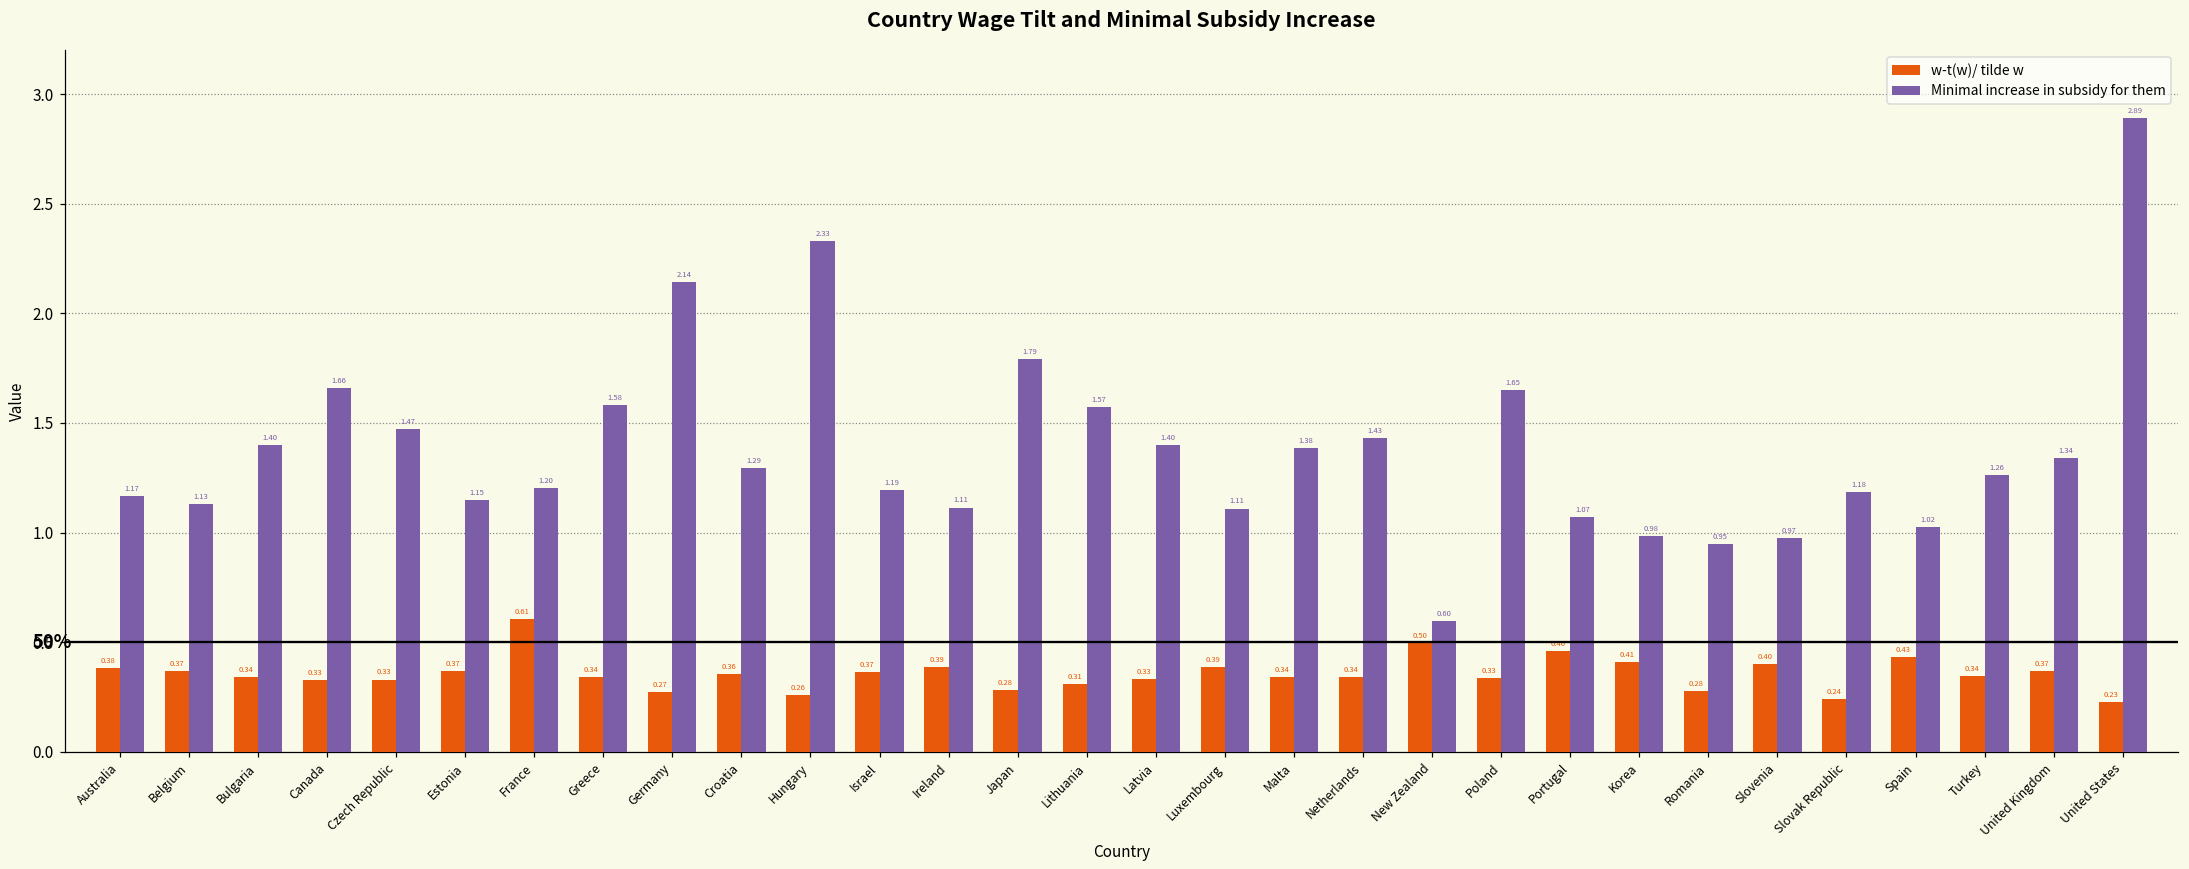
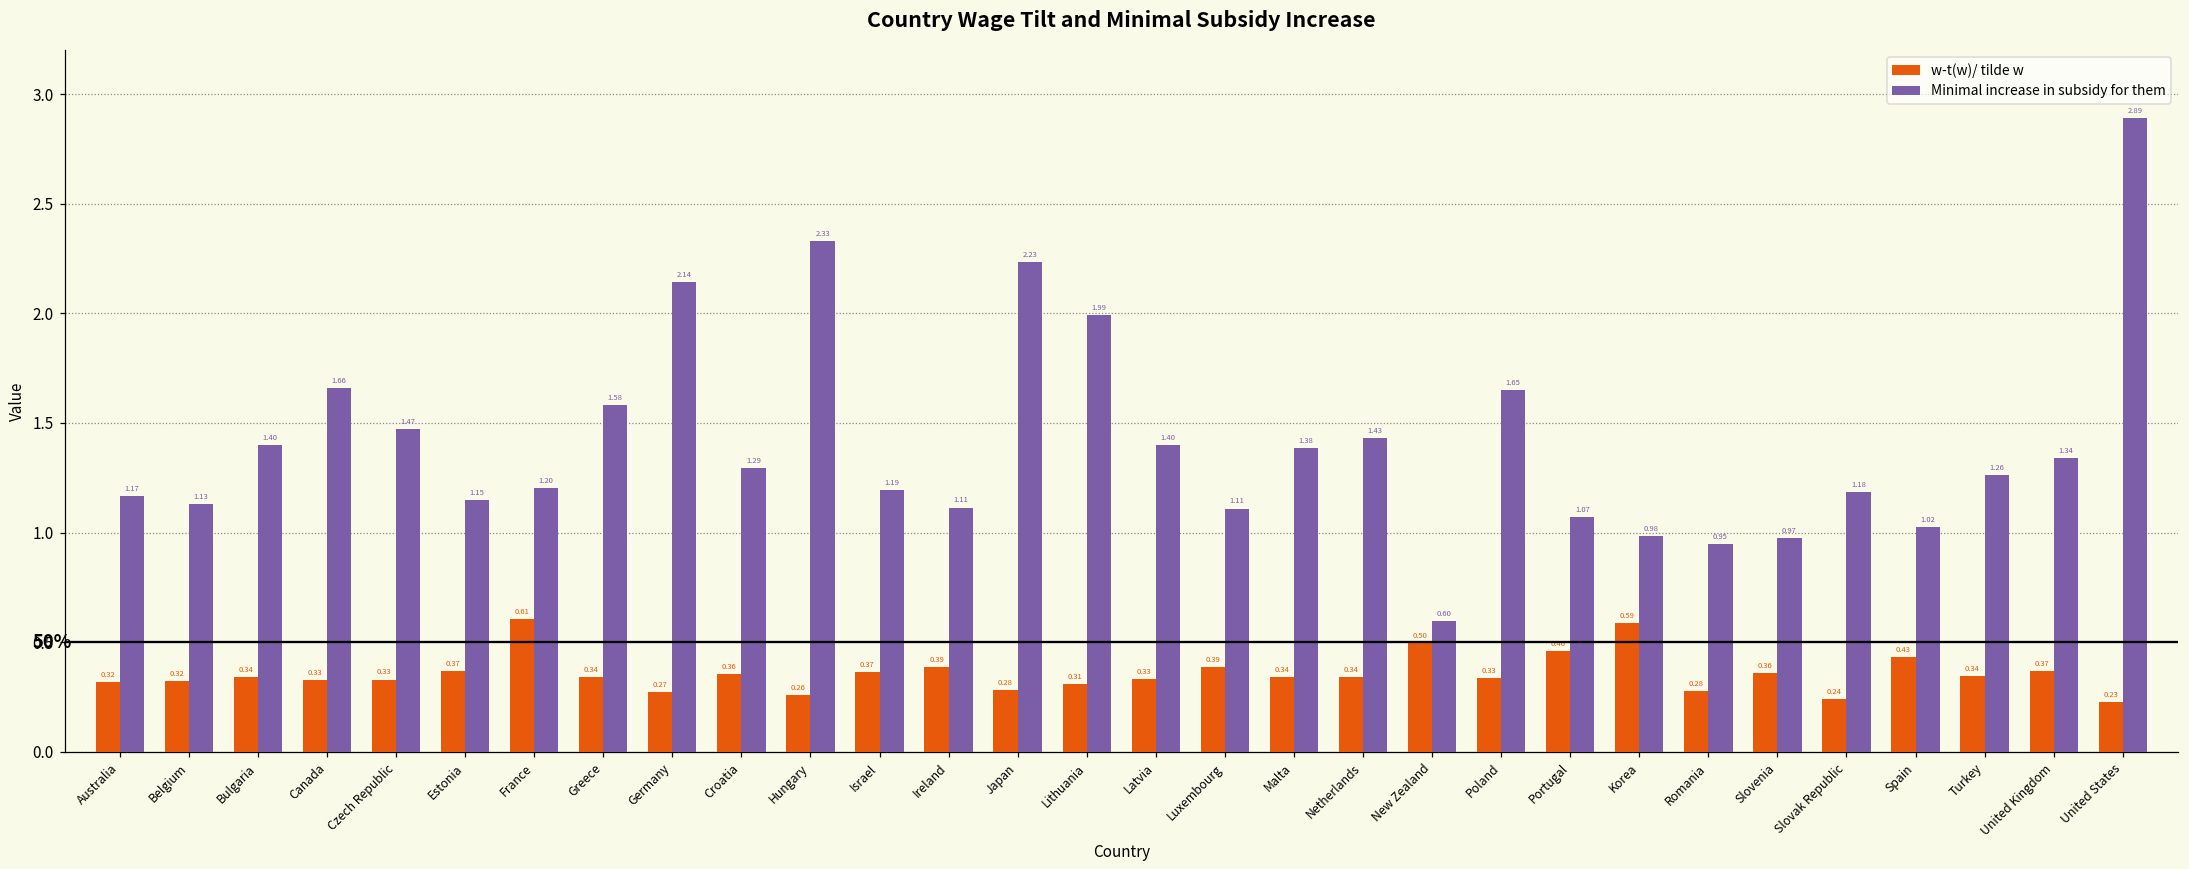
w-t(w)/ tilde w, Australia: 0.38 -> 0.32
w-t(w)/ tilde w, Belgium: 0.37 -> 0.32
Minimal increase in subsidy for them, Japan: 1.79 -> 2.23
Minimal increase in subsidy for them, Lithuania: 1.57 -> 1.99
w-t(w)/ tilde w, Korea: 0.41 -> 0.59
w-t(w)/ tilde w, Slovenia: 0.40 -> 0.36
